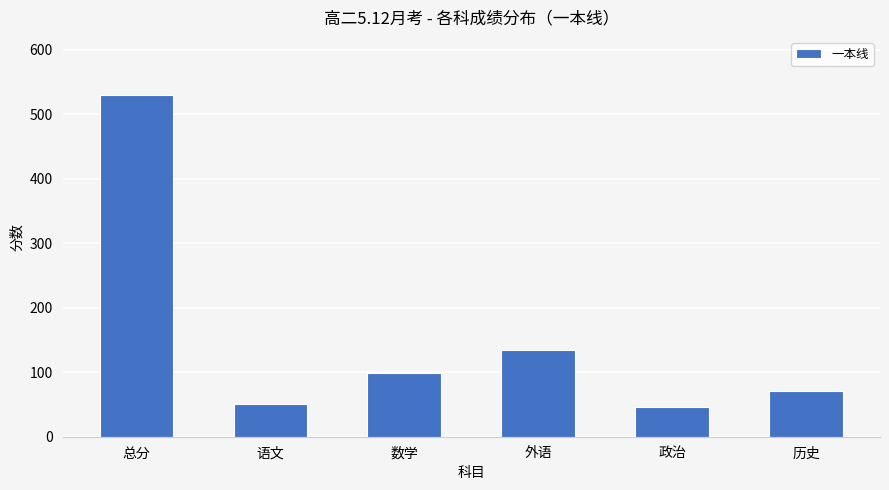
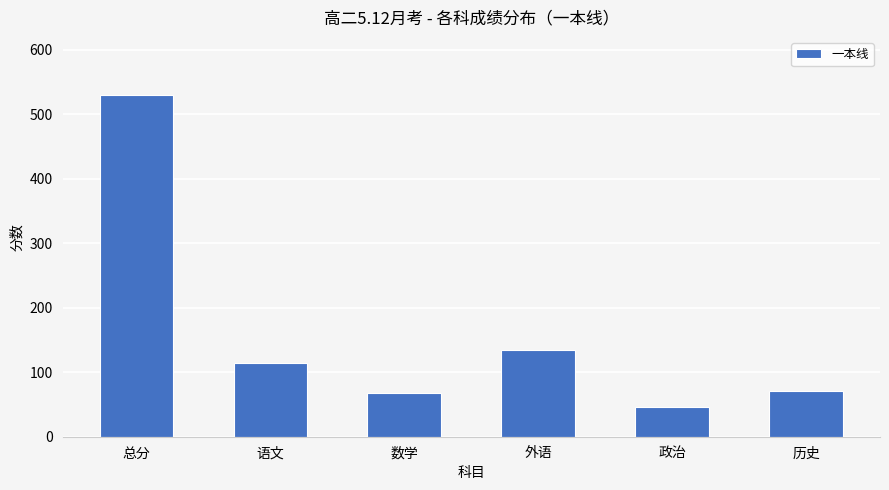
语文: 50 -> 110
数学: 100 -> 70
